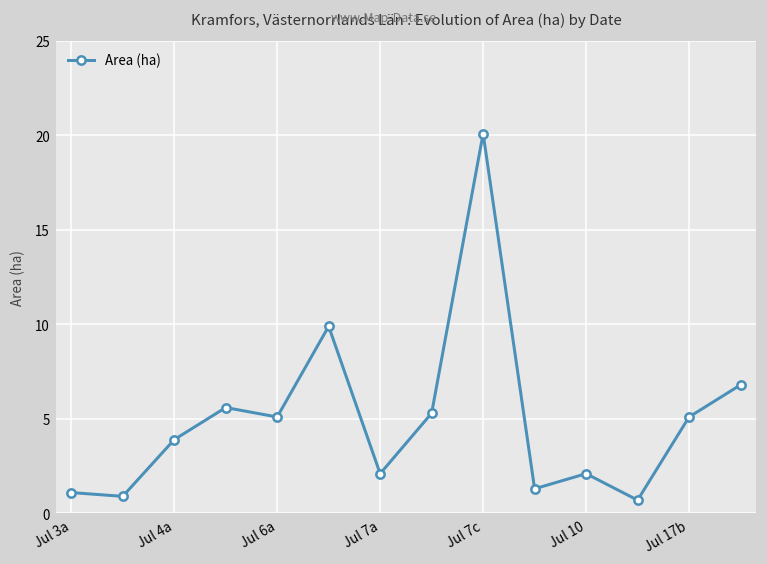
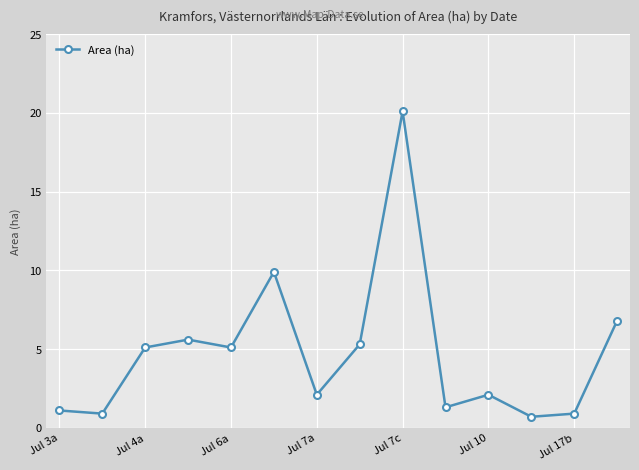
Jul 4a: 3.9 -> 5.1
Jul 17b: 5.1 -> 0.9
